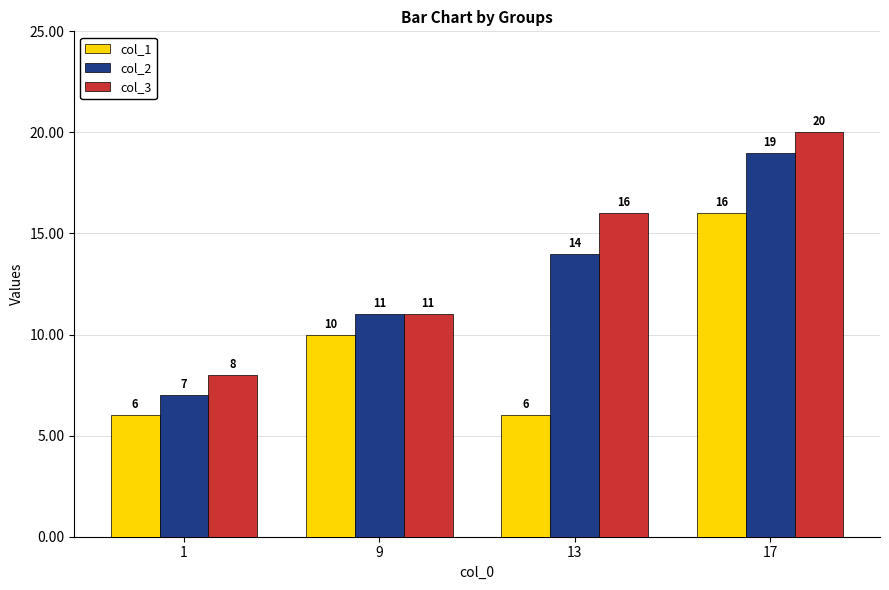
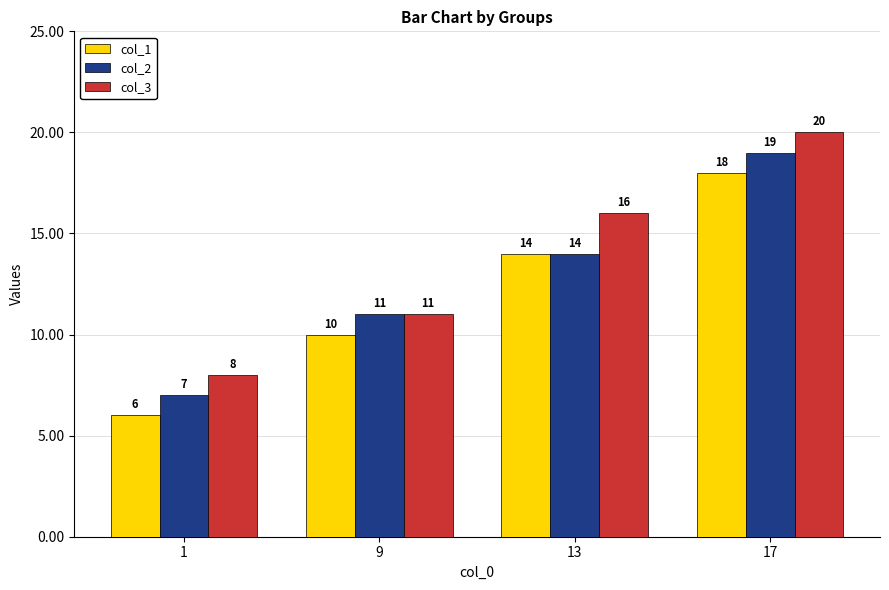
col_1, 13: 6 -> 14
col_1, 17: 16 -> 18
